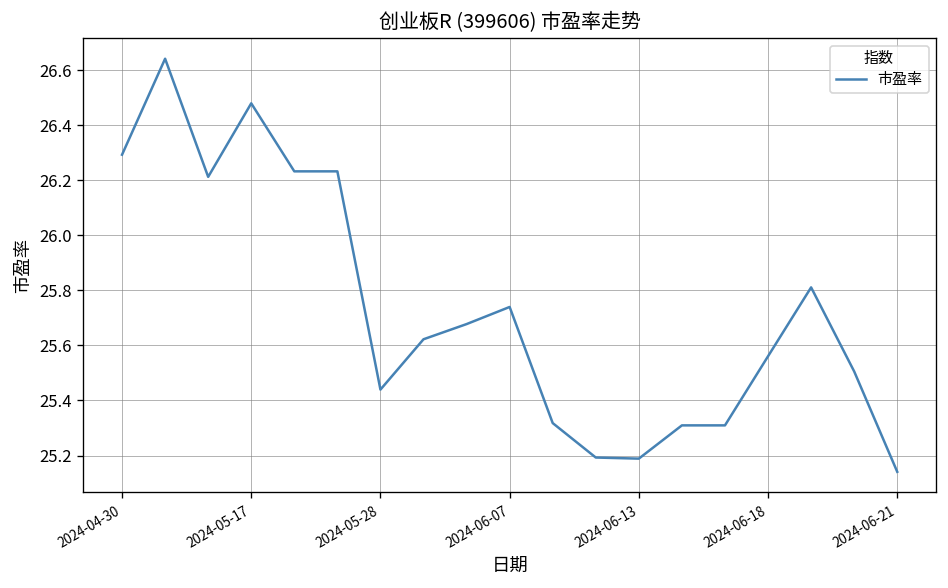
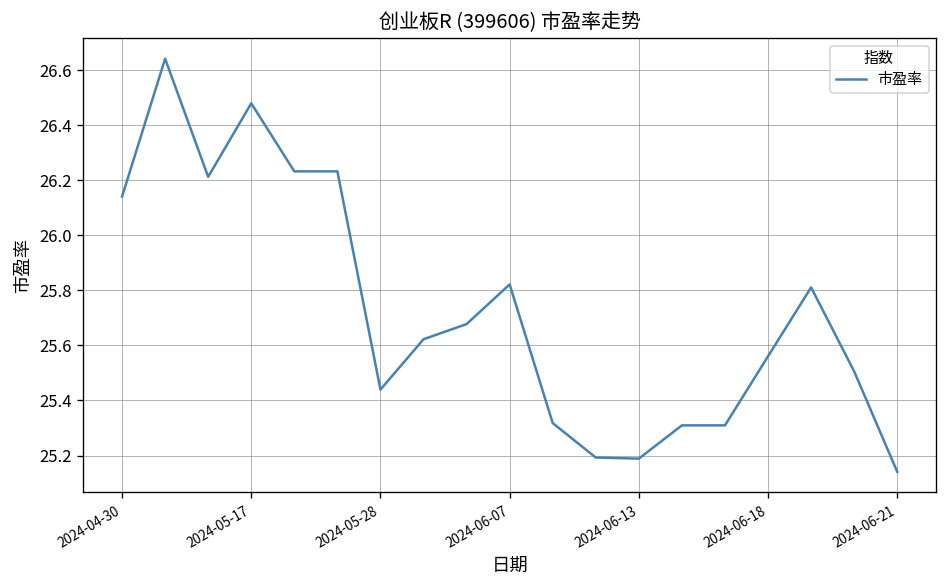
2024-04-30: 26.29 -> 26.14
2024-06-07: 25.74 -> 25.82
